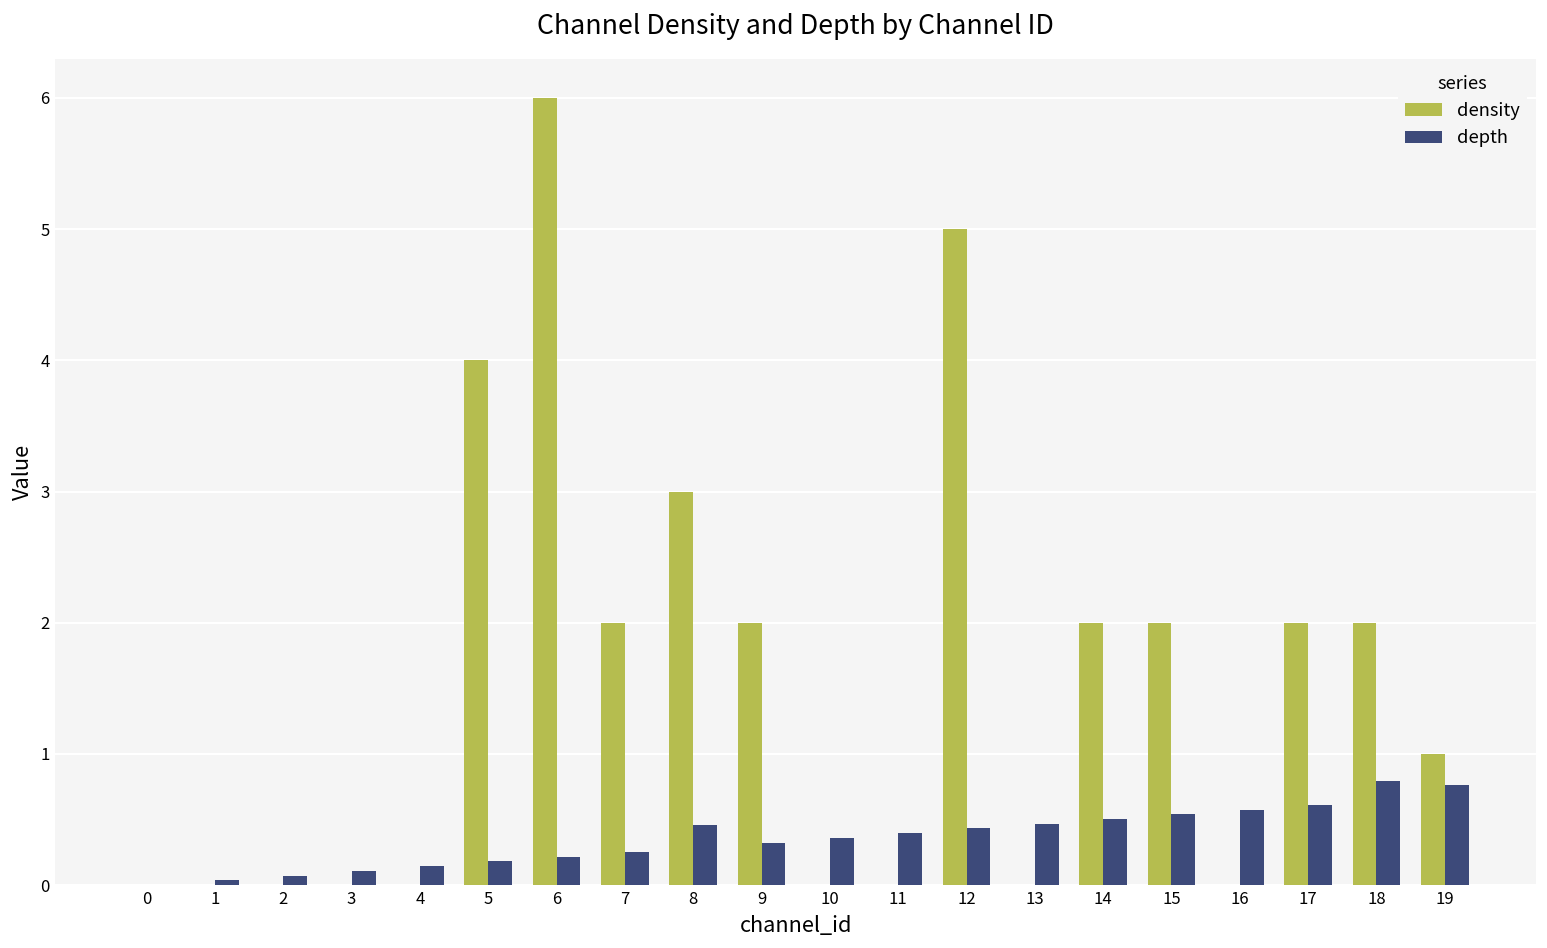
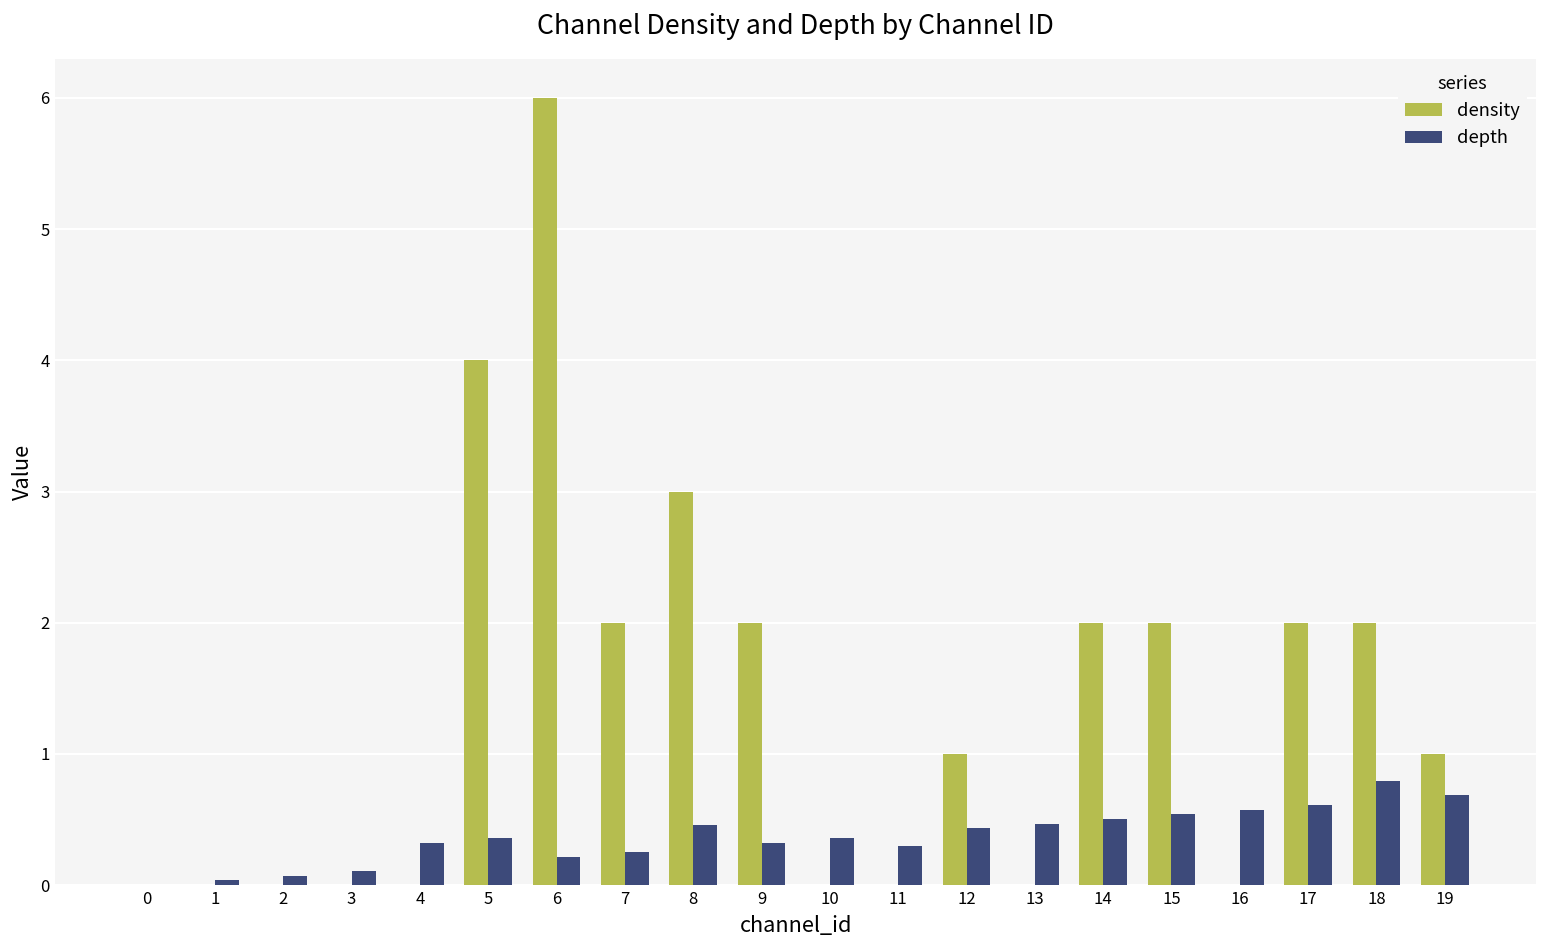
depth, 4: 0.14 -> 0.32
depth, 5: 0.18 -> 0.36
depth, 11: 0.40 -> 0.30
density, 12: 5 -> 1
depth, 19: 0.76 -> 0.68
